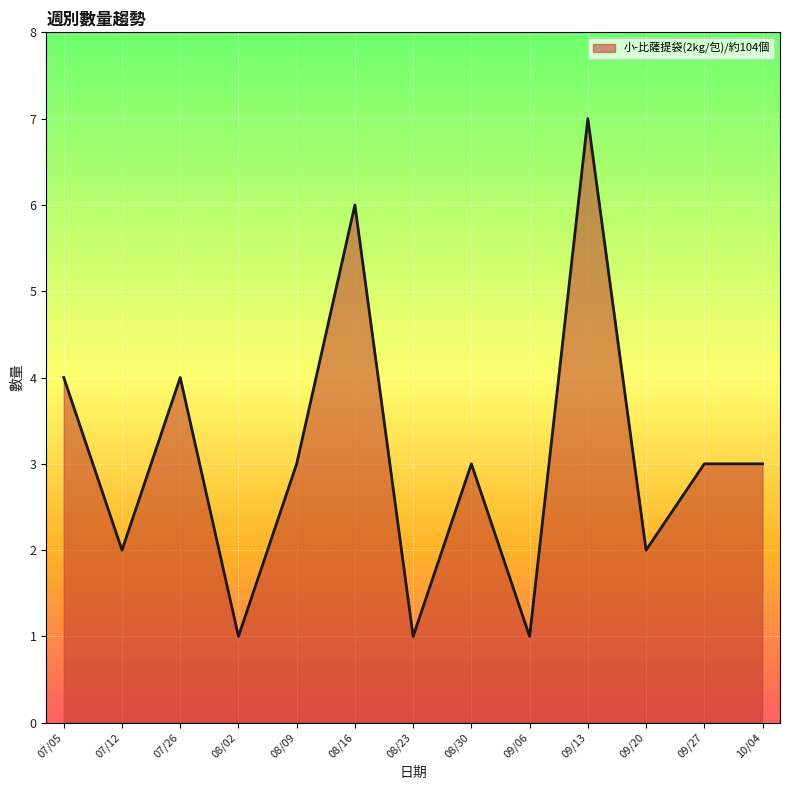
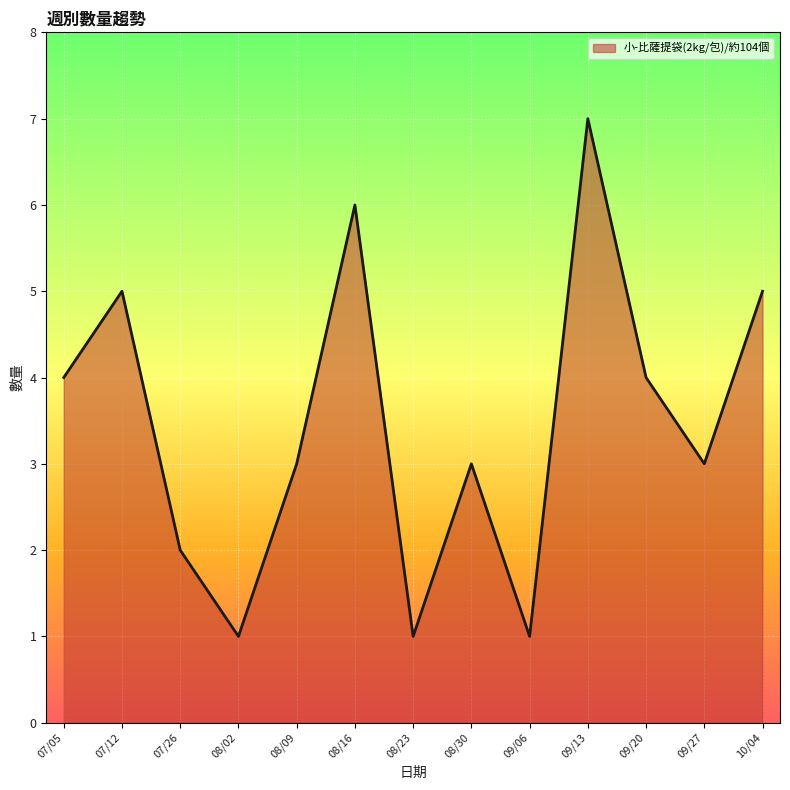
07/12: 2 -> 5
07/26: 4 -> 2
09/20: 2 -> 4
10/04: 3 -> 5
